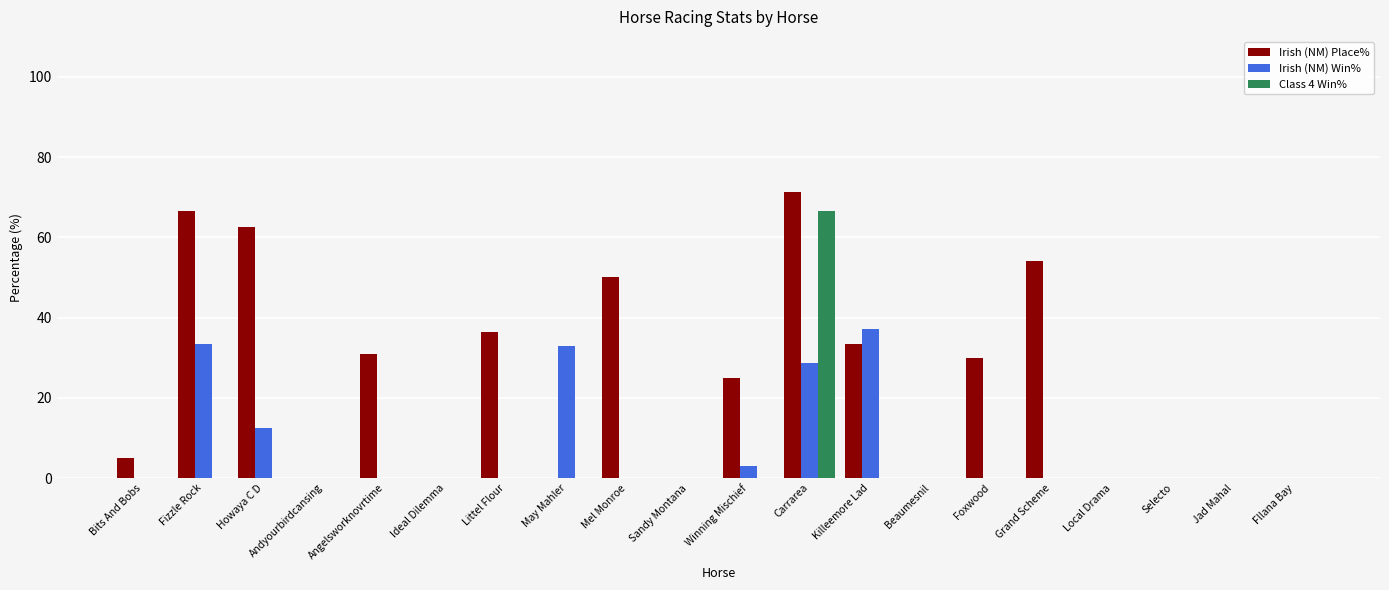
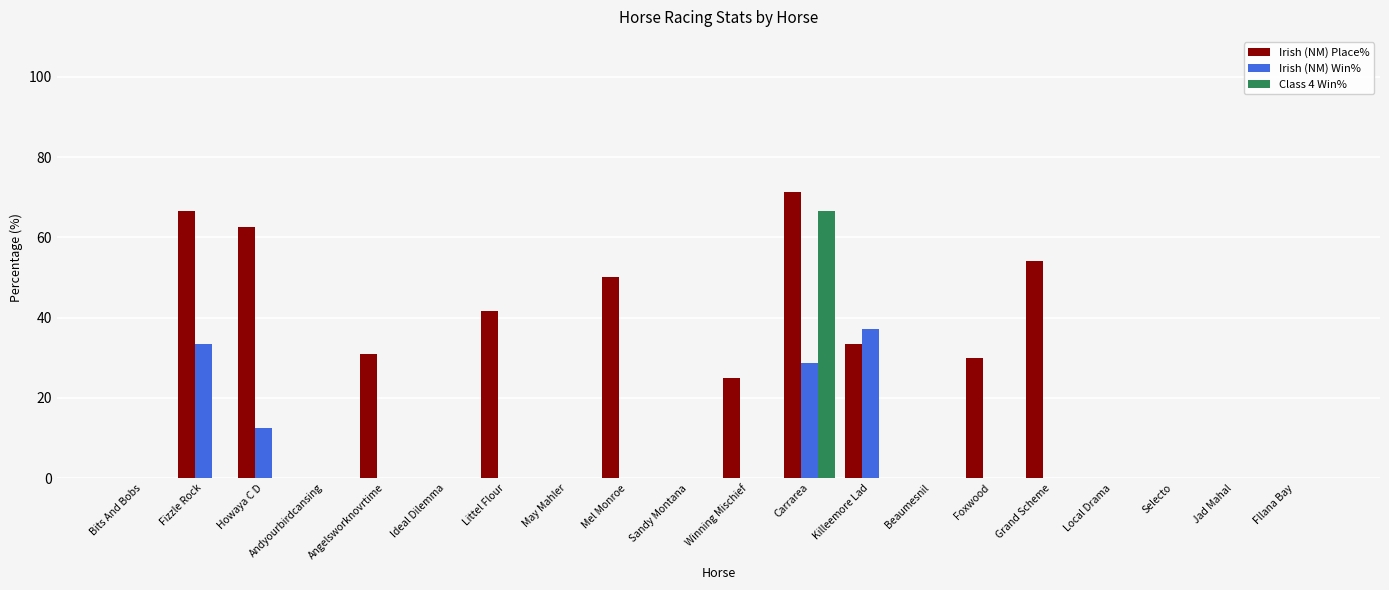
Irish (NM) Place%, Bits And Bobs: 5 -> 0
Irish (NM) Place%, Littel Flour: 36 -> 42
Irish (NM) Win%, May Mahler: 33 -> 0
Irish (NM) Win%, Winning Mischief: 3 -> 0
